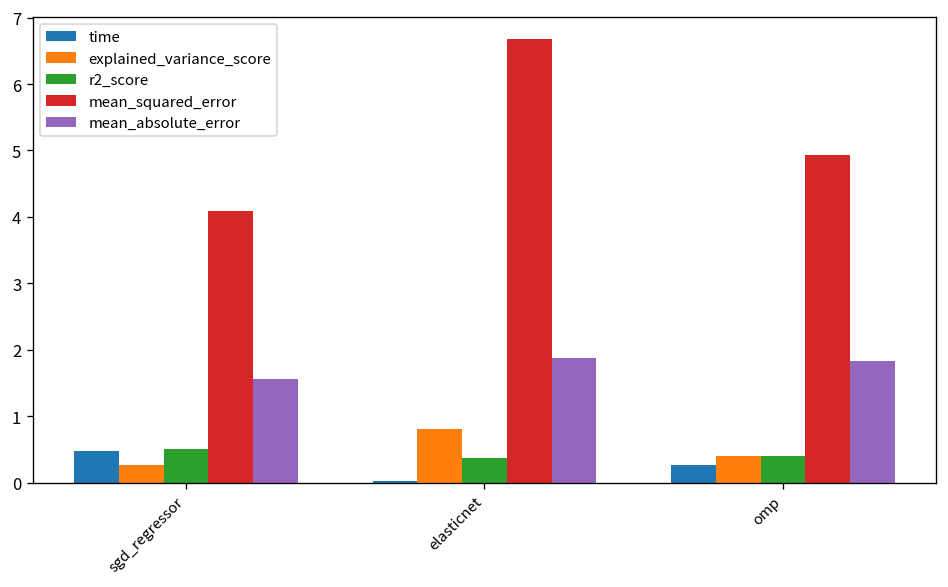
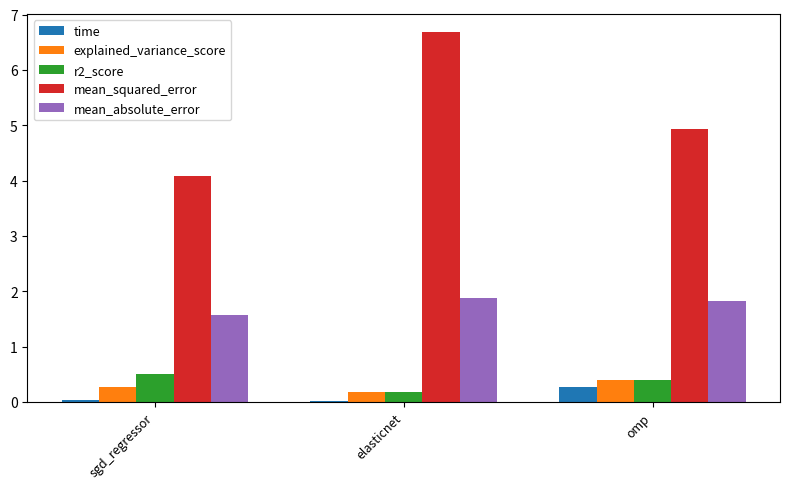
time, sgd_regressor: 0.5 -> 0.0
explained_variance_score, elasticnet: 0.8 -> 0.2
r2_score, elasticnet: 0.4 -> 0.2
